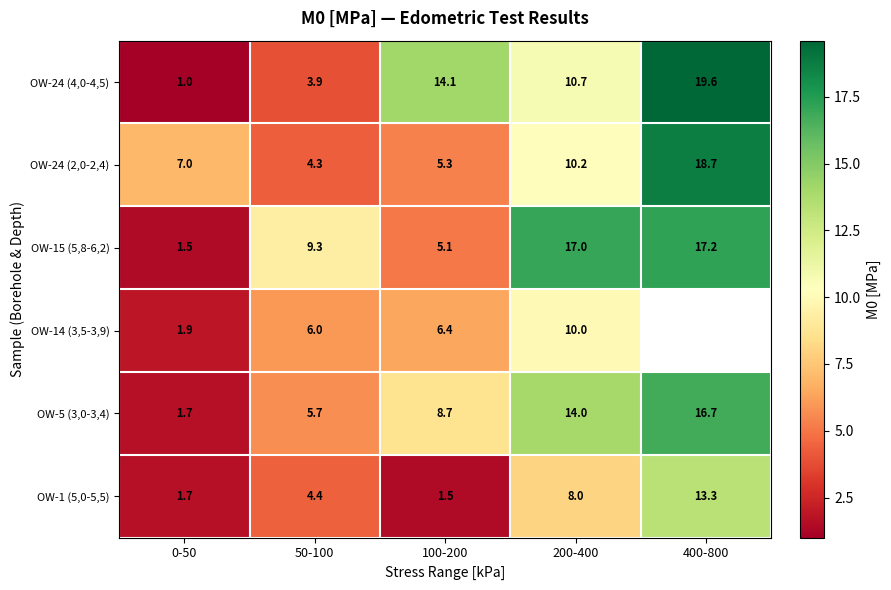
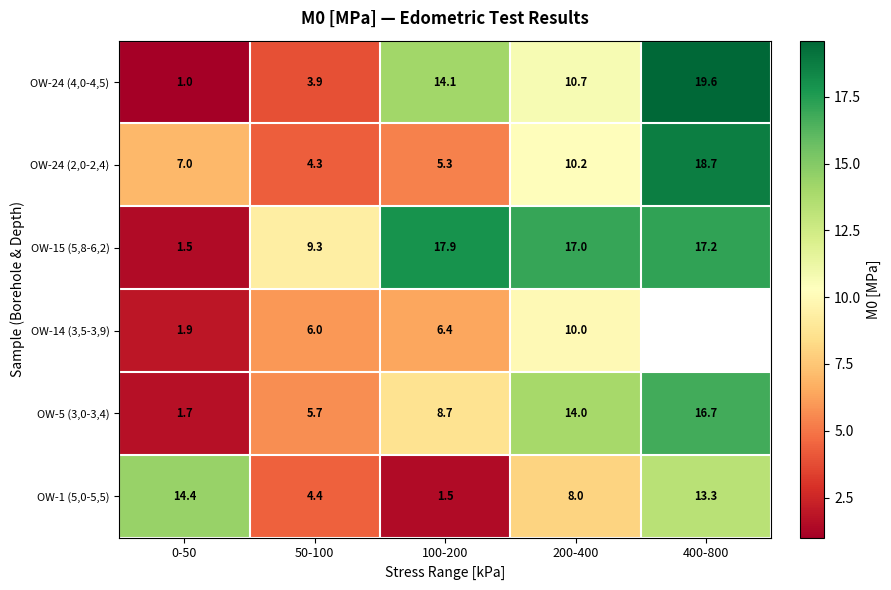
OW-15 (5,8-6,2), 100-200: 5.1 -> 17.9
OW-1 (5,0-5,5), 0-50: 1.7 -> 14.4
